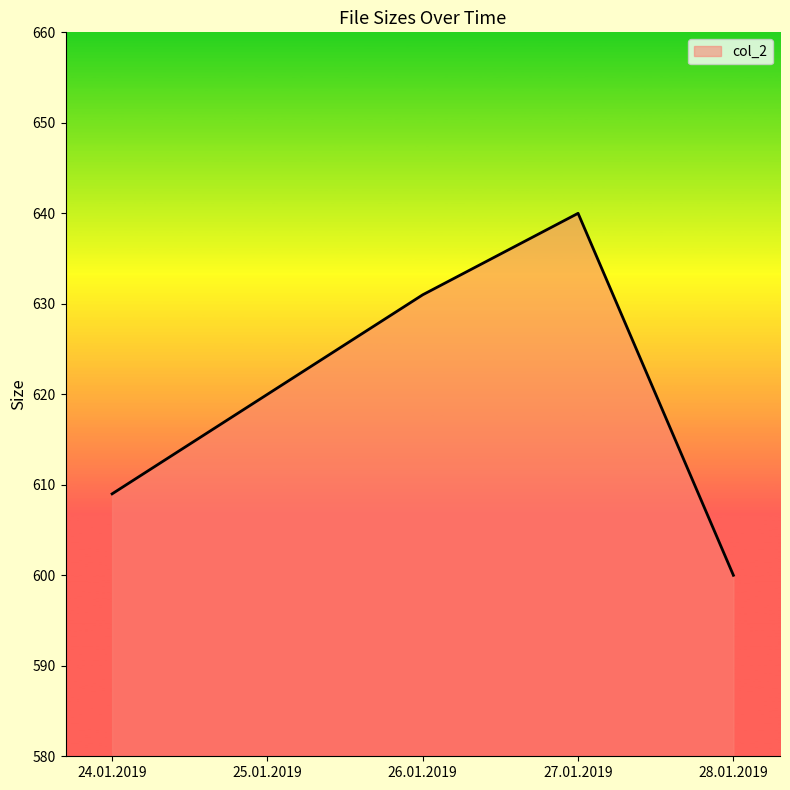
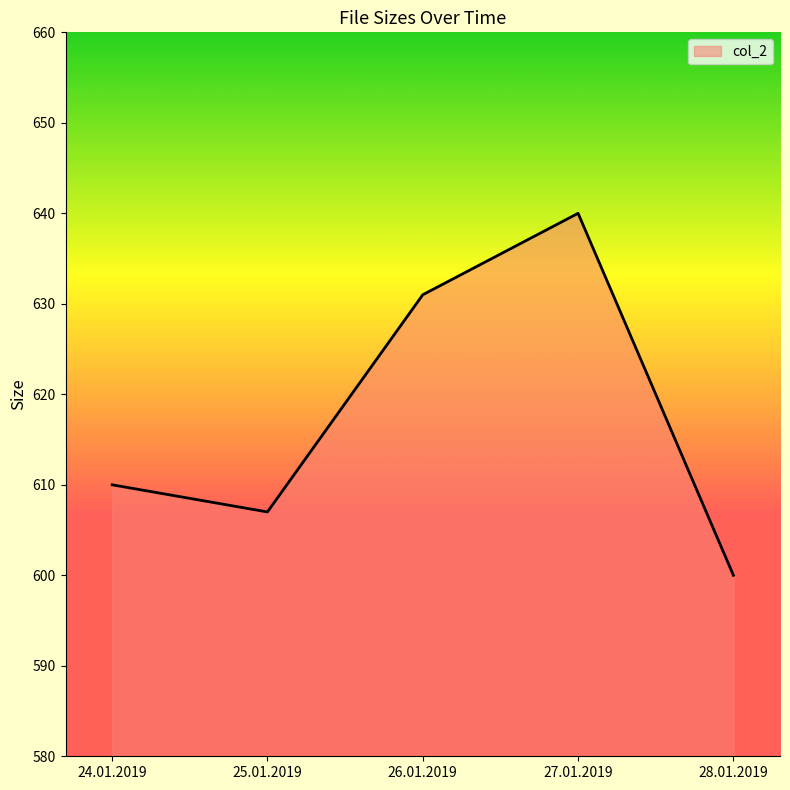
24.01.2019: 609 -> 610
25.01.2019: 620 -> 607
